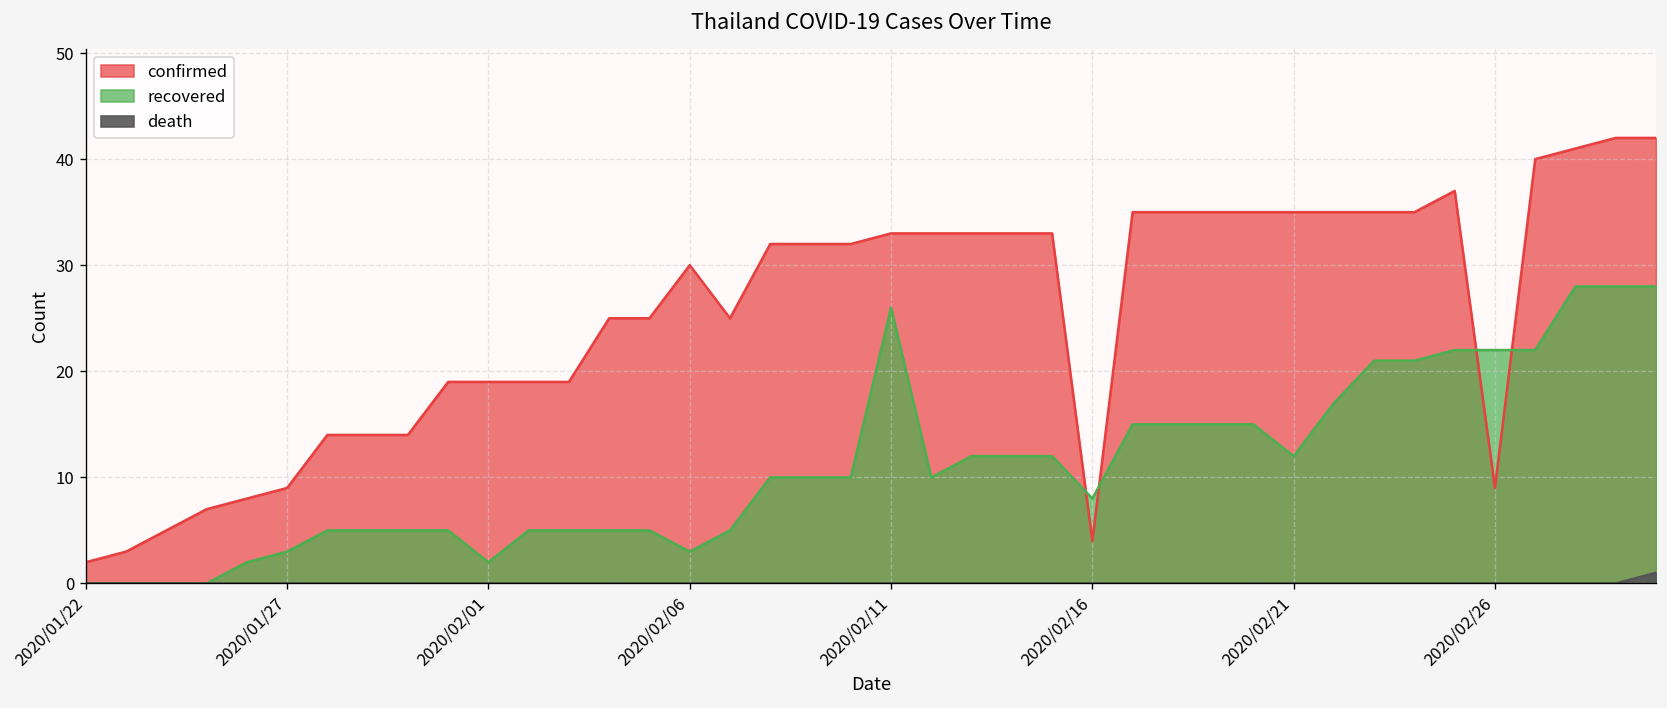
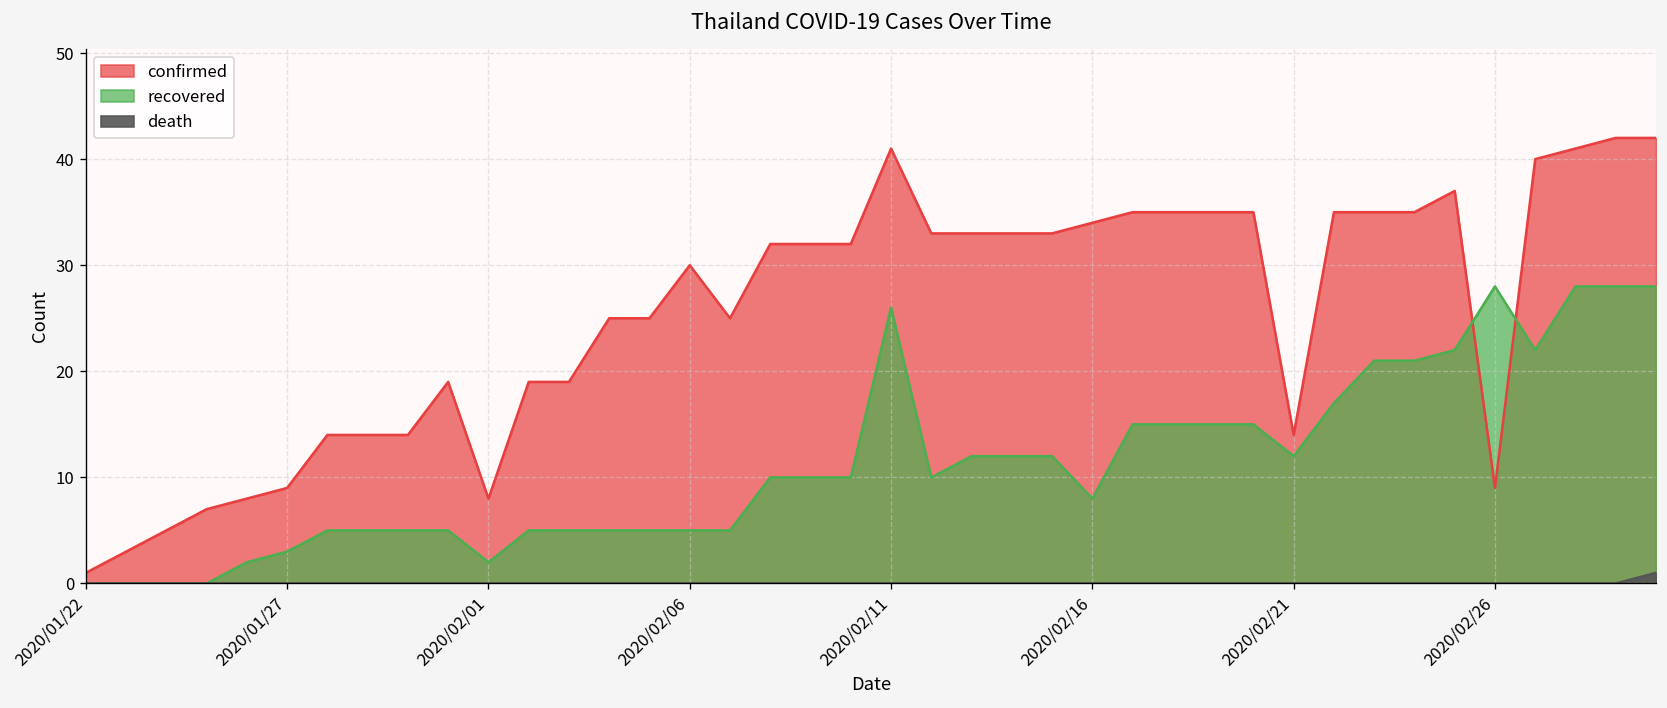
confirmed, 2020/01/22: 2 -> 1
confirmed, 2020/02/01: 19 -> 8
recovered, 2020/02/06: 3 -> 5
confirmed, 2020/02/11: 33 -> 41
confirmed, 2020/02/16: 4 -> 34
confirmed, 2020/02/21: 35 -> 14
recovered, 2020/02/26: 22 -> 28
